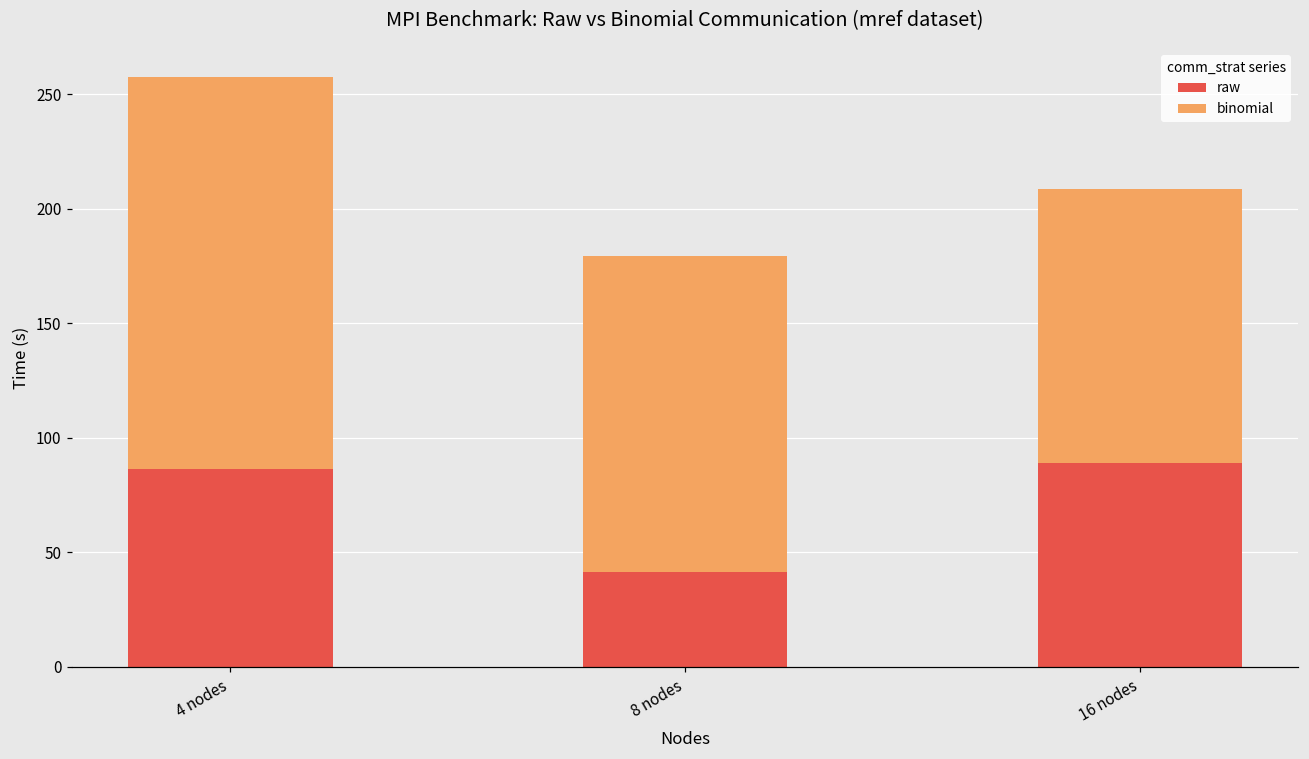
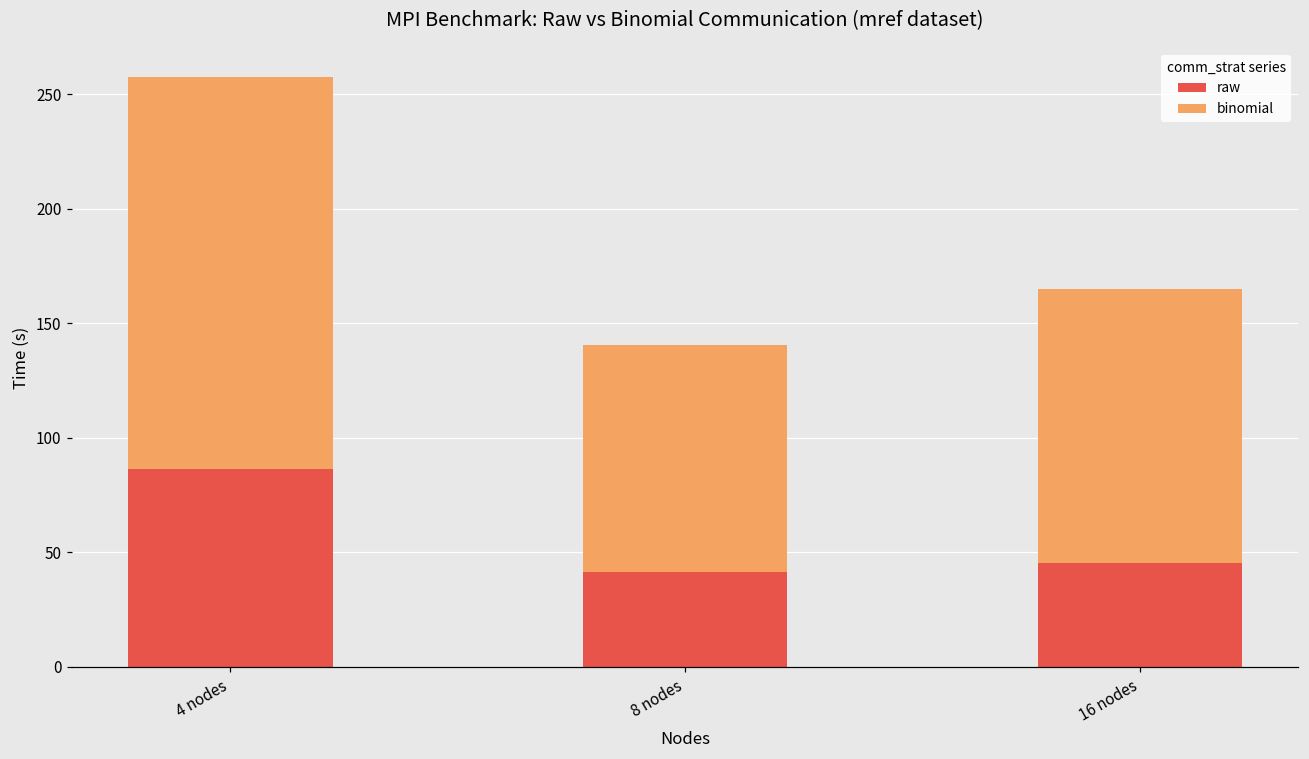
binomial, 8 nodes: 138 -> 99
raw, 16 nodes: 89 -> 45
